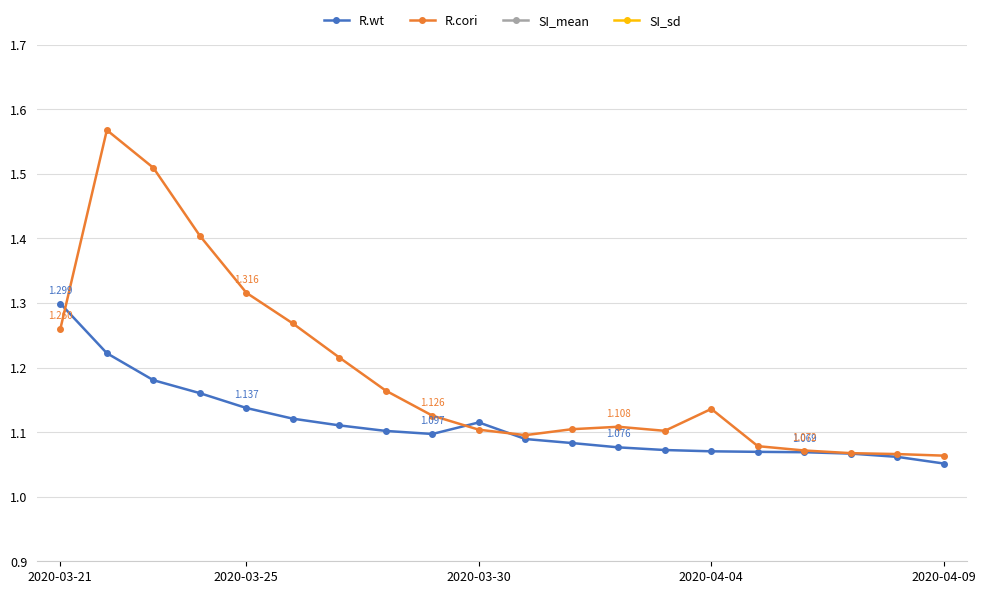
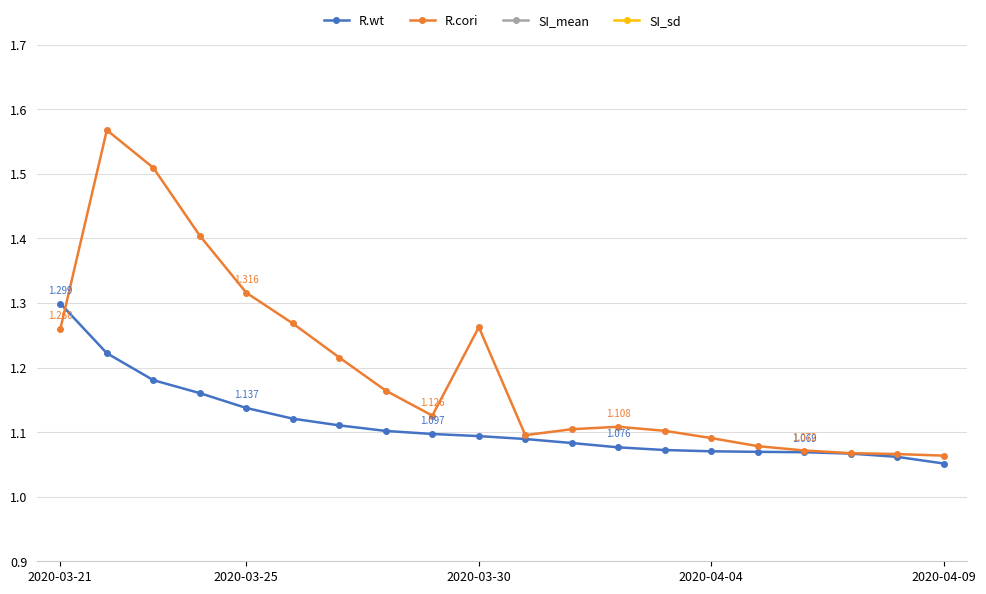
R.wt, 2020-03-30: 1.12 -> 1.09
R.cori, 2020-03-30: 1.10 -> 1.26
R.cori, 2020-04-04: 1.14 -> 1.09
